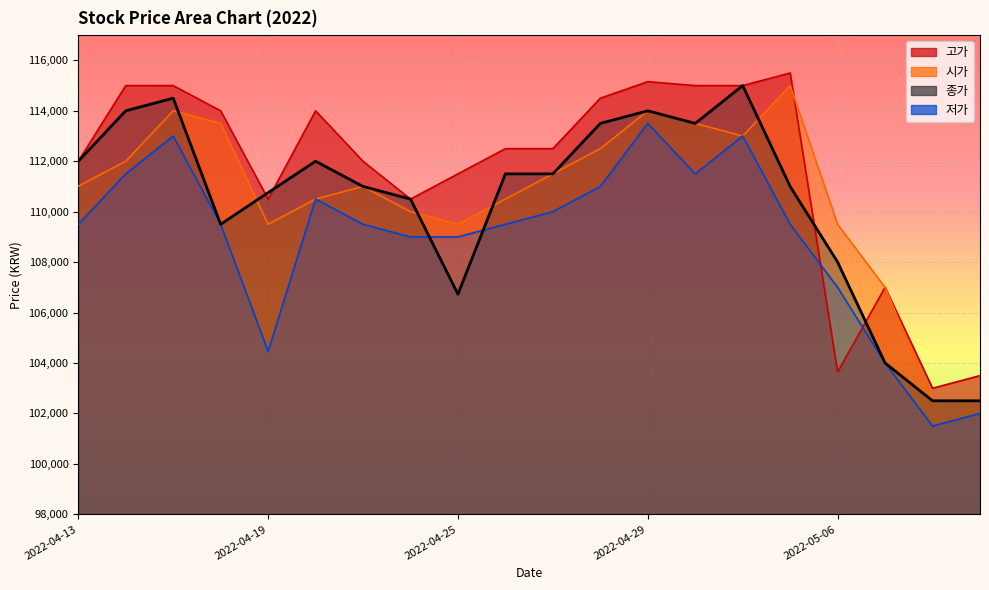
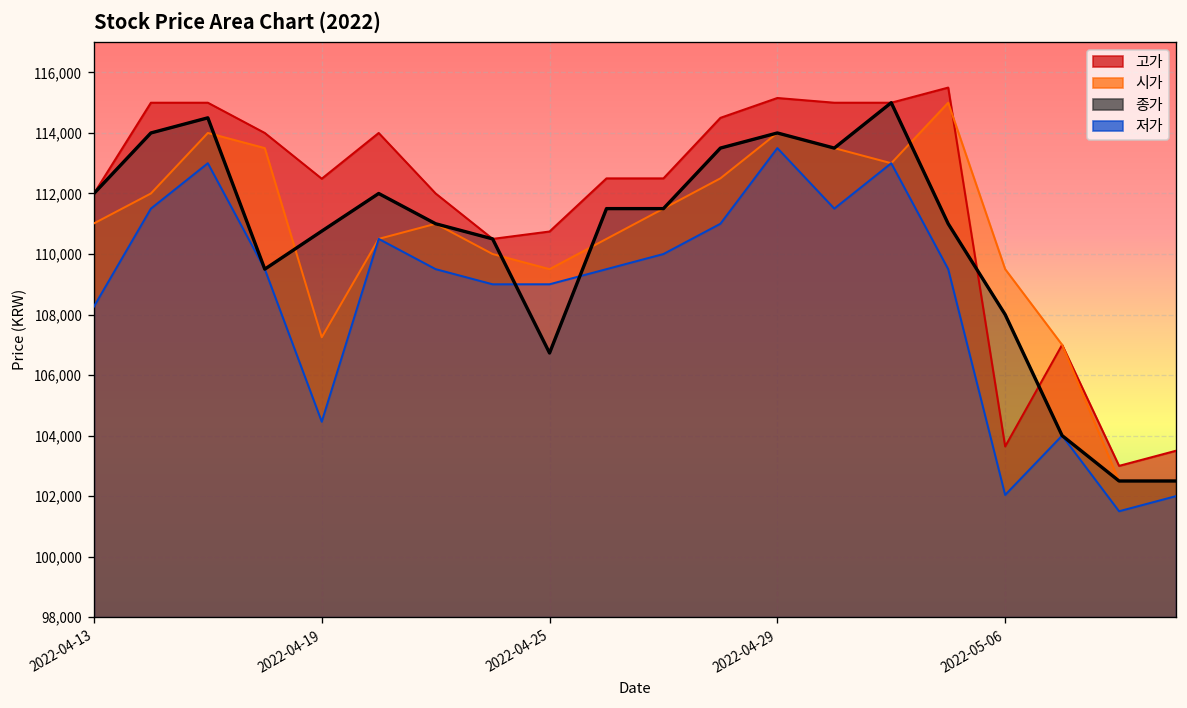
저가, 2022-04-13: 109,500 -> 108,300
고가, 2022-04-19: 110,500 -> 112,500
시가, 2022-04-19: 109,500 -> 107,200
고가, 2022-04-25: 111,500 -> 110,700
저가, 2022-05-06: 107,000 -> 102,000
